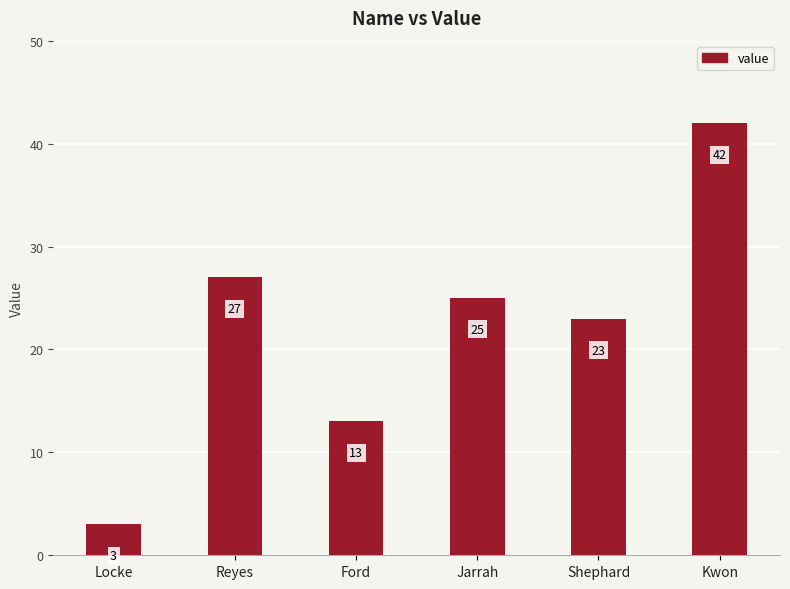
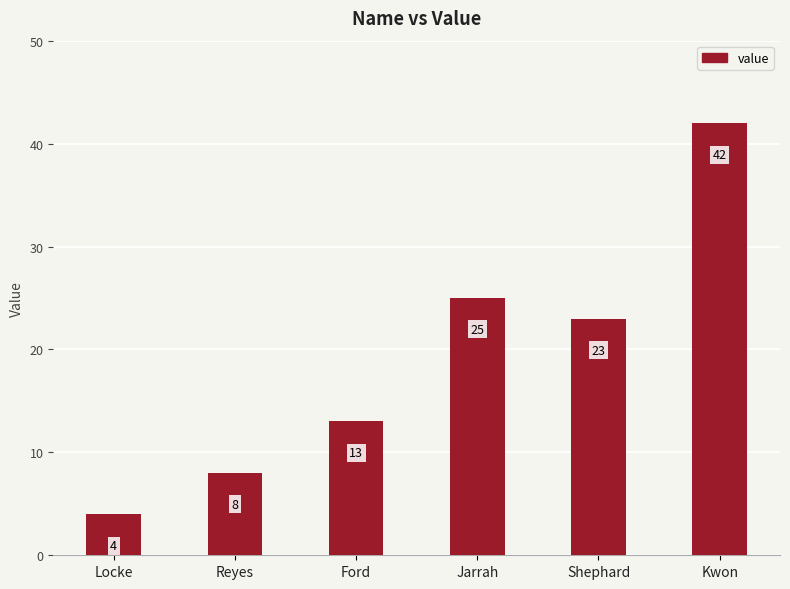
Locke: 3 -> 4
Reyes: 27 -> 8
